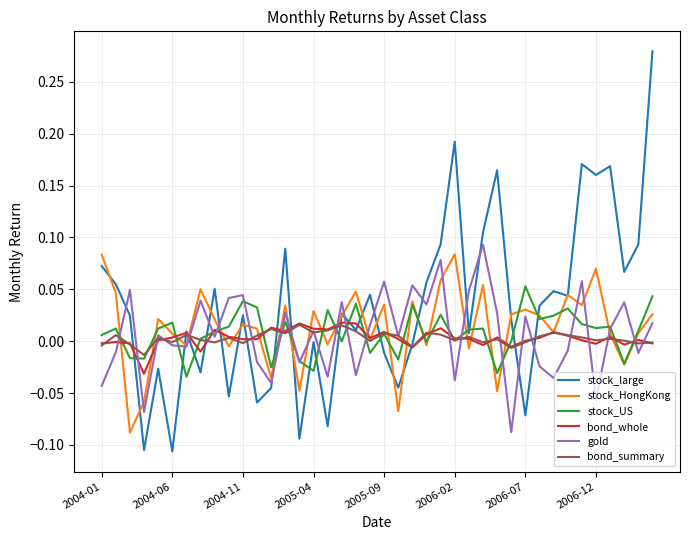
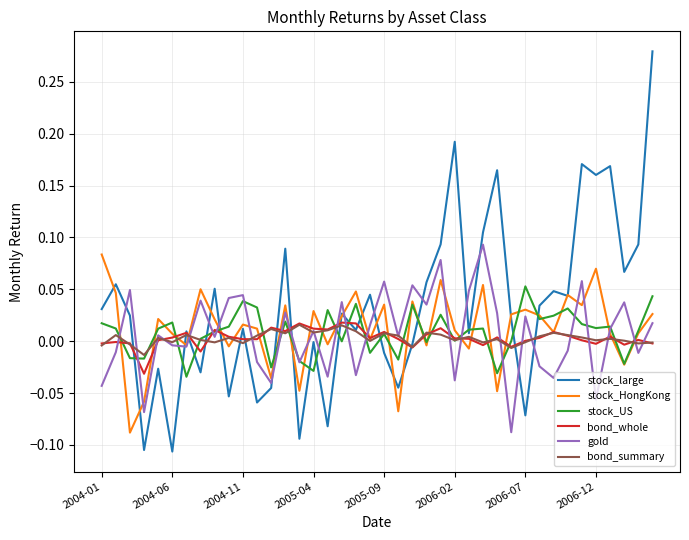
stock_large, 2004-01: 0.072 -> 0.031
stock_US, 2004-01: 0.006 -> 0.017
stock_large, 2004-11: 0.025 -> 0.012
stock_HongKong, 2006-02: 0.084 -> 0.010
